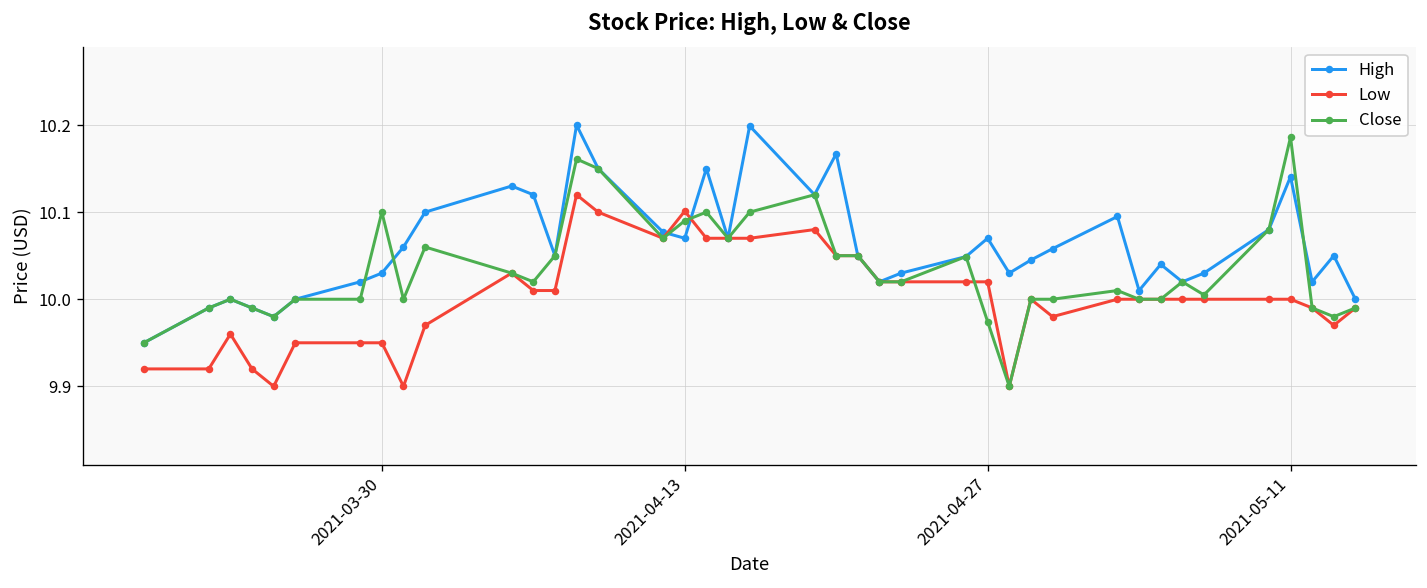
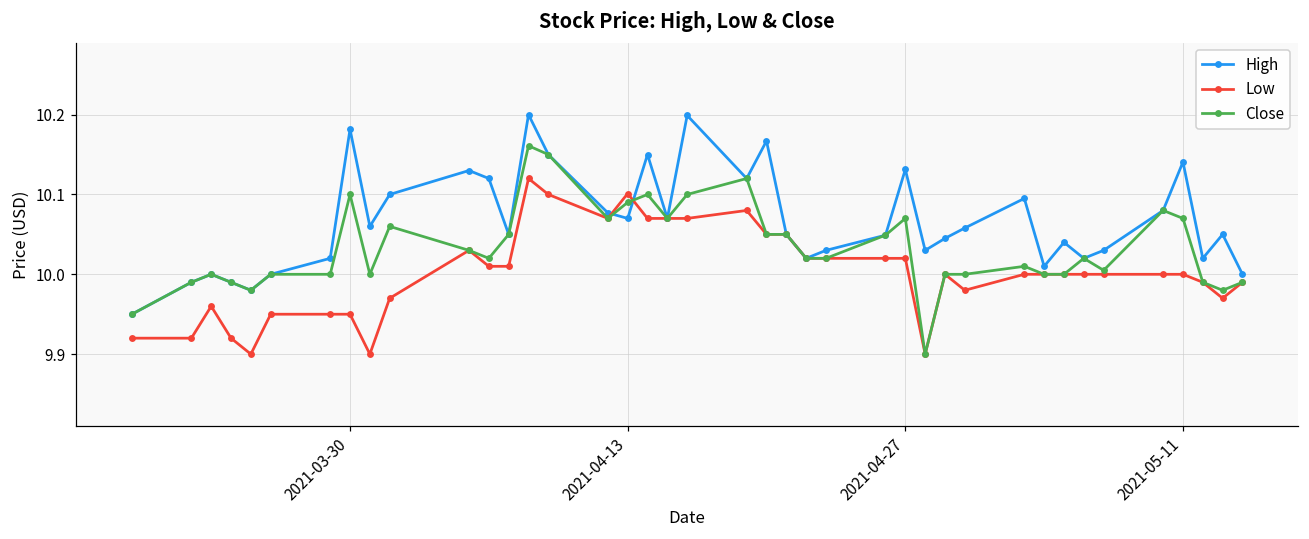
High, 2021-03-30: 10.03 -> 10.18
High, 2021-04-27: 10.07 -> 10.13
Close, 2021-04-27: 9.97 -> 10.07
Close, 2021-05-11: 10.19 -> 10.07
